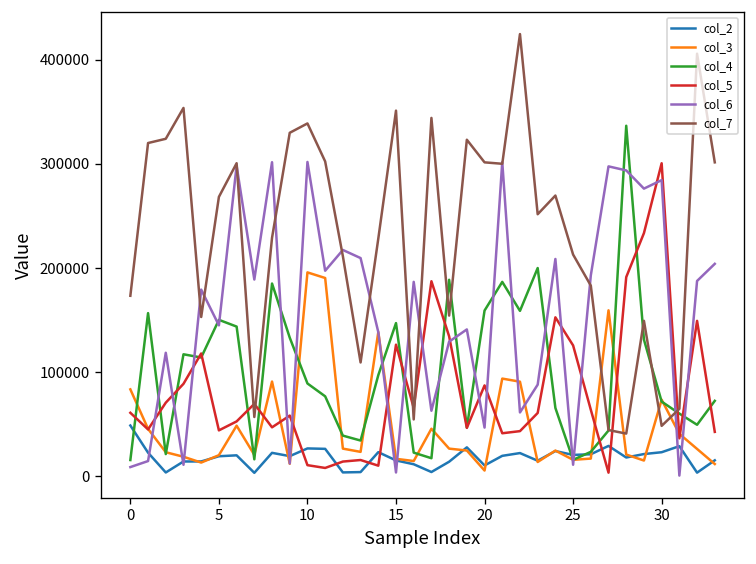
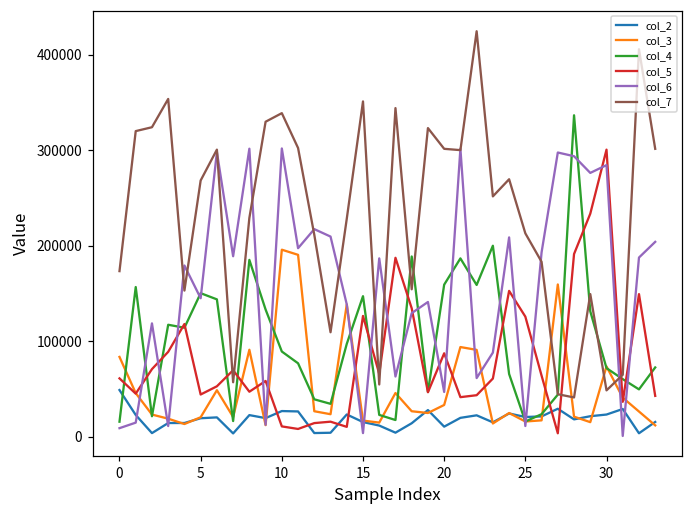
col_3, 20: 10000 -> 30000
